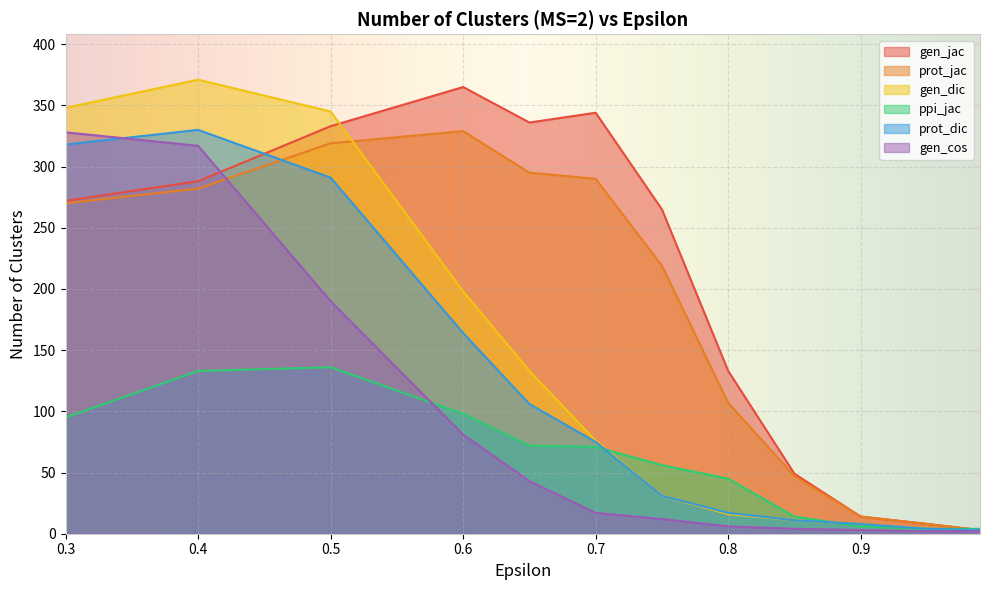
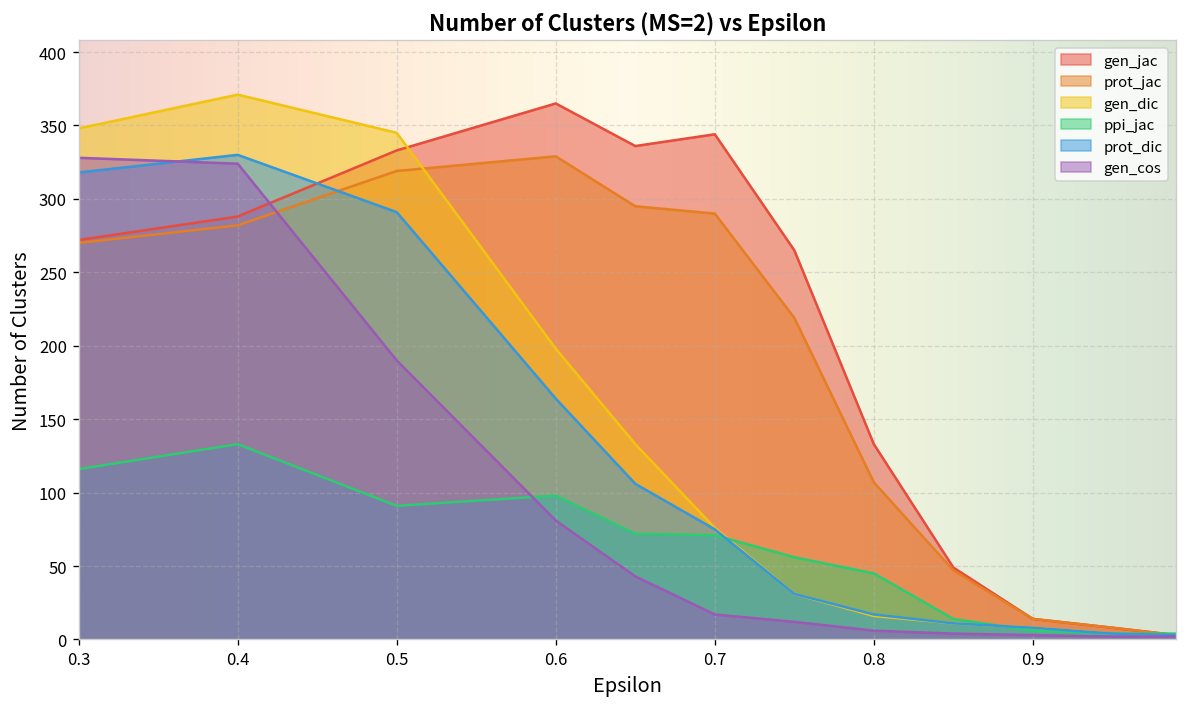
ppi_jac, 0.3: 95 -> 116
gen_cos, 0.4: 317 -> 324
ppi_jac, 0.5: 136 -> 91
